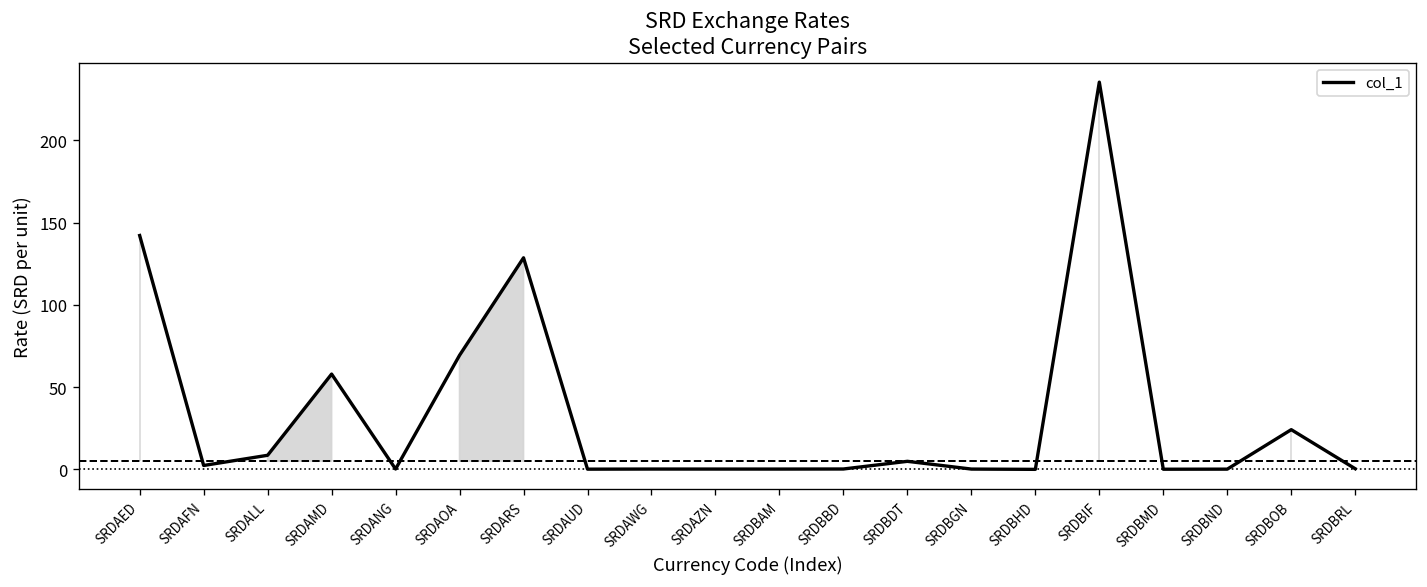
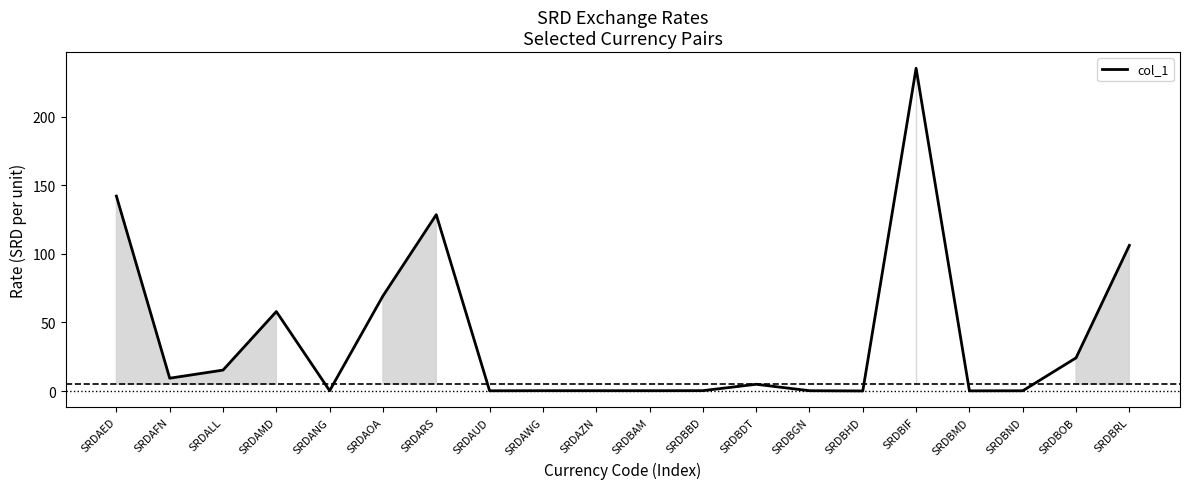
SRDAFN: 2 -> 9
SRDALL: 9 -> 15
SRDBRL: 0 -> 106
